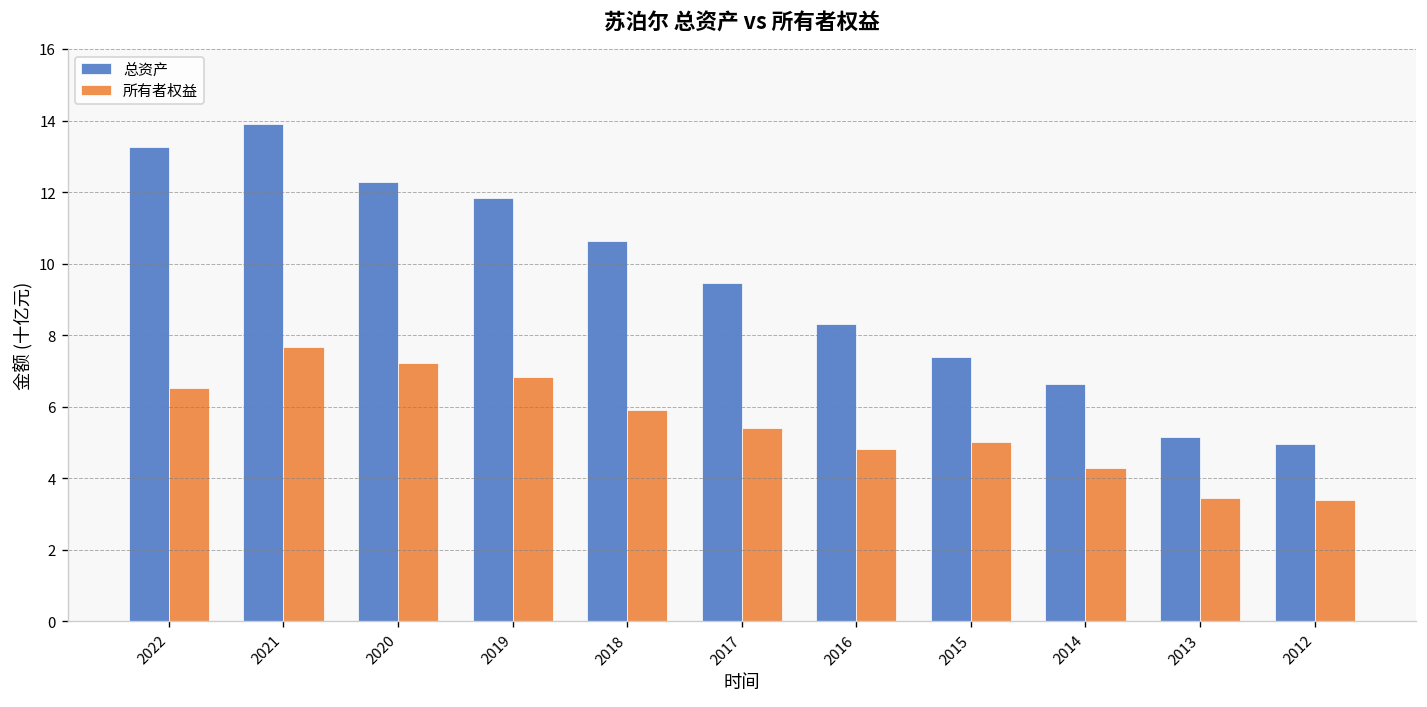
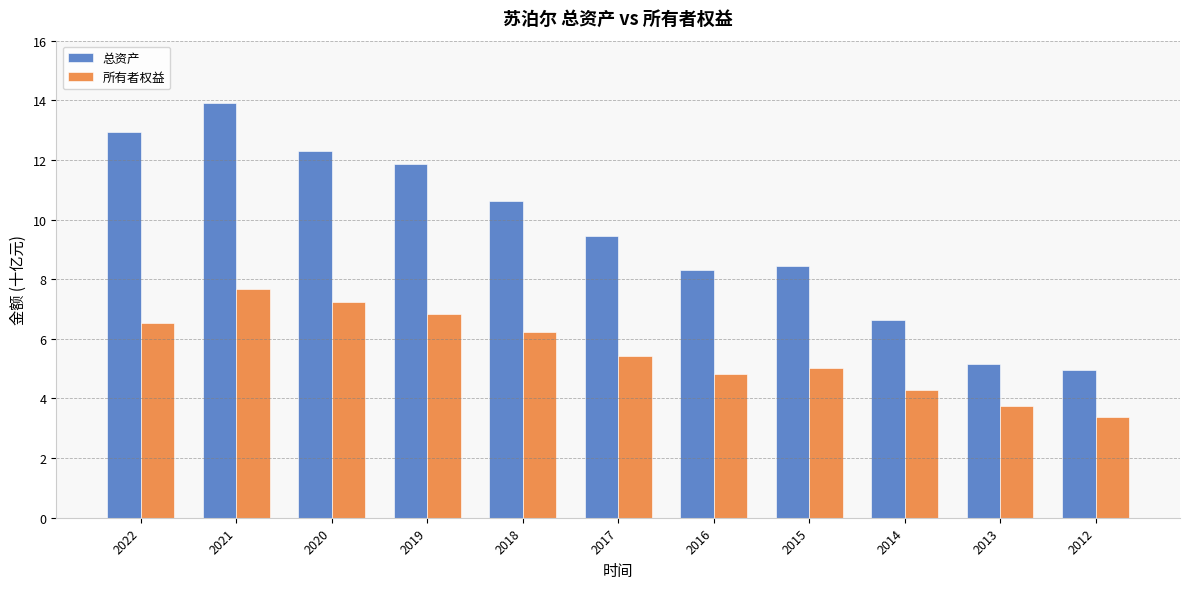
总资产, 2022: 13.3 -> 13.0
所有者权益, 2018: 5.9 -> 6.2
总资产, 2015: 7.4 -> 8.4
所有者权益, 2013: 3.4 -> 3.7
